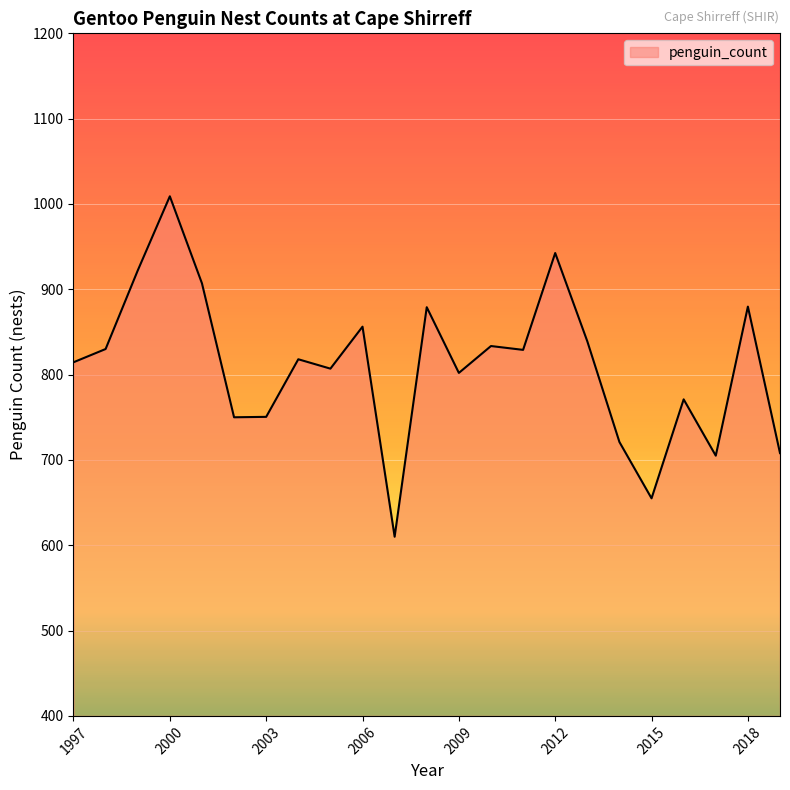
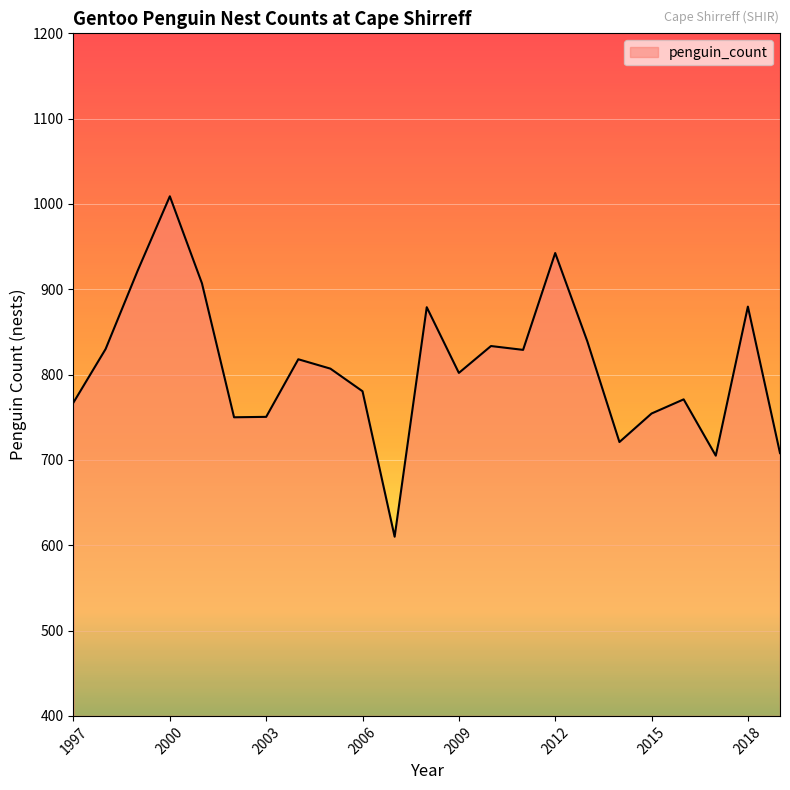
1997: 810 -> 770
2006: 860 -> 780
2015: 660 -> 750
